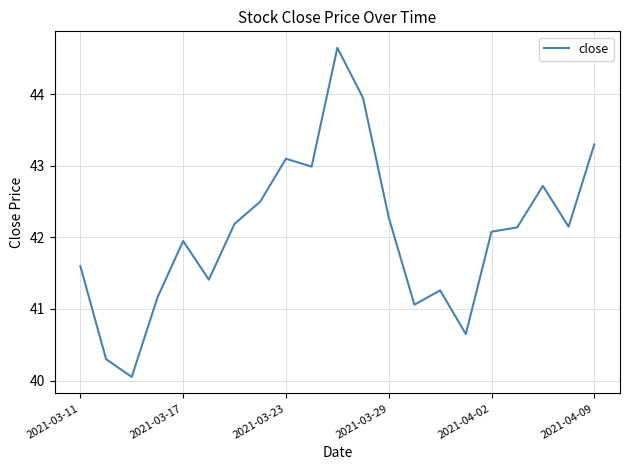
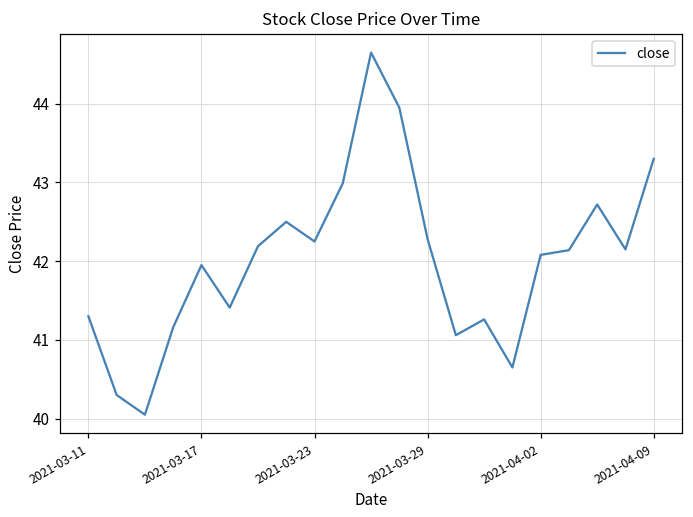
2021-03-11: 41.6 -> 41.3
2021-03-23: 43.1 -> 42.3
